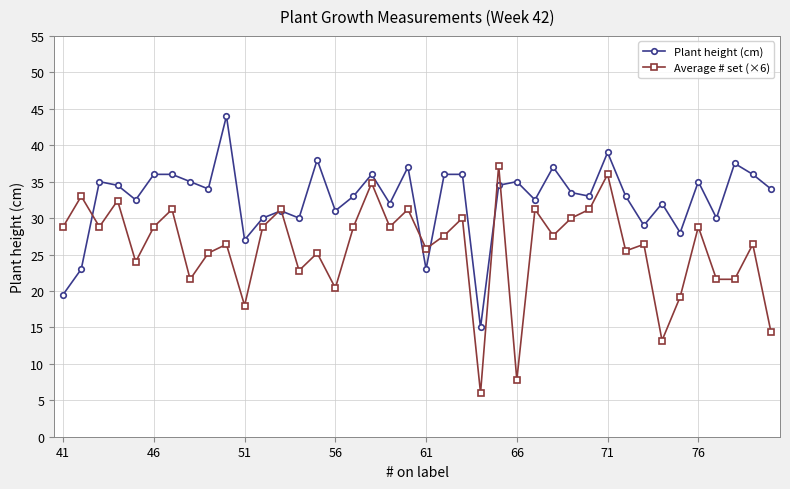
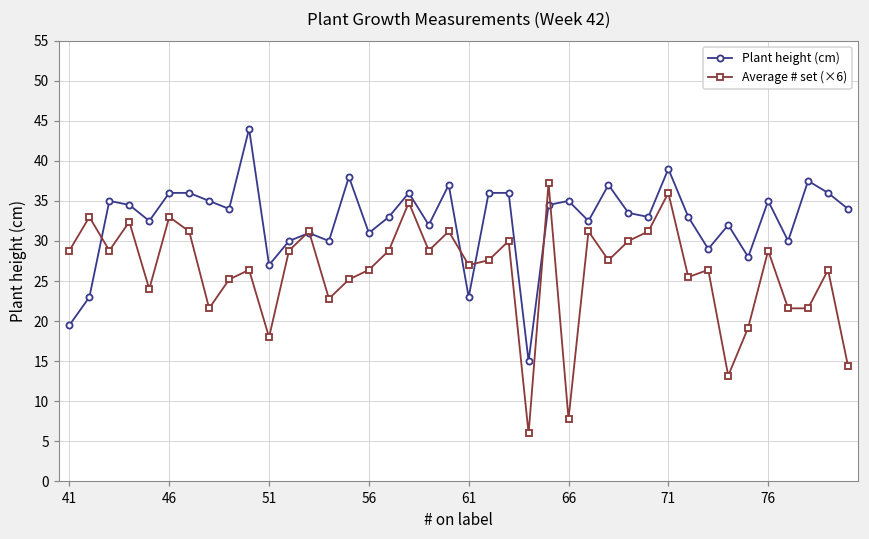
Average # set (×6), 46: 29 -> 33
Average # set (×6), 56: 20 -> 26
Average # set (×6), 61: 26 -> 27
